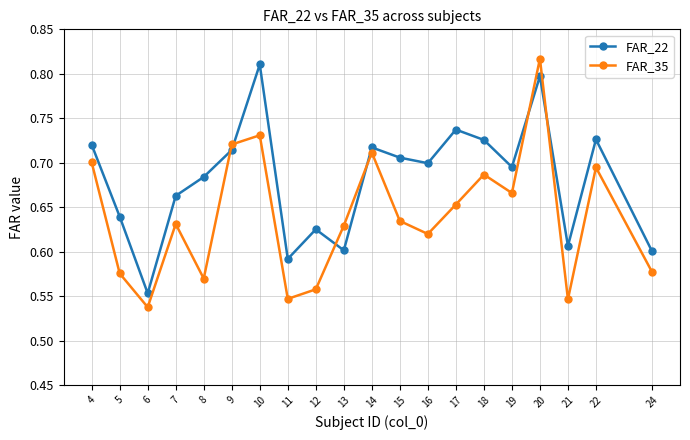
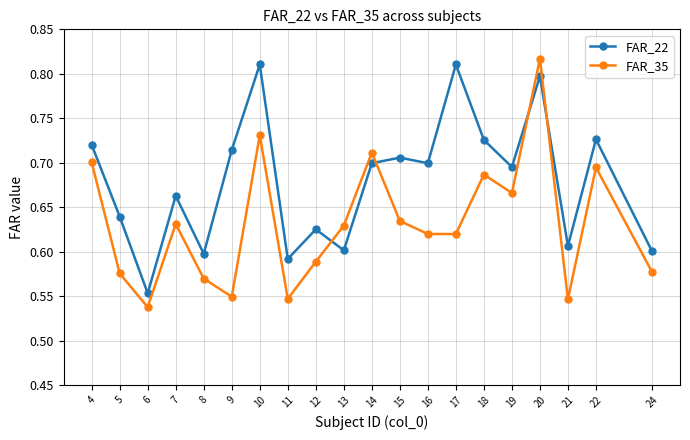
FAR_22, 8: 0.68 -> 0.60
FAR_35, 9: 0.72 -> 0.55
FAR_35, 12: 0.56 -> 0.59
FAR_22, 14: 0.72 -> 0.70
FAR_22, 17: 0.74 -> 0.81
FAR_35, 17: 0.65 -> 0.62
